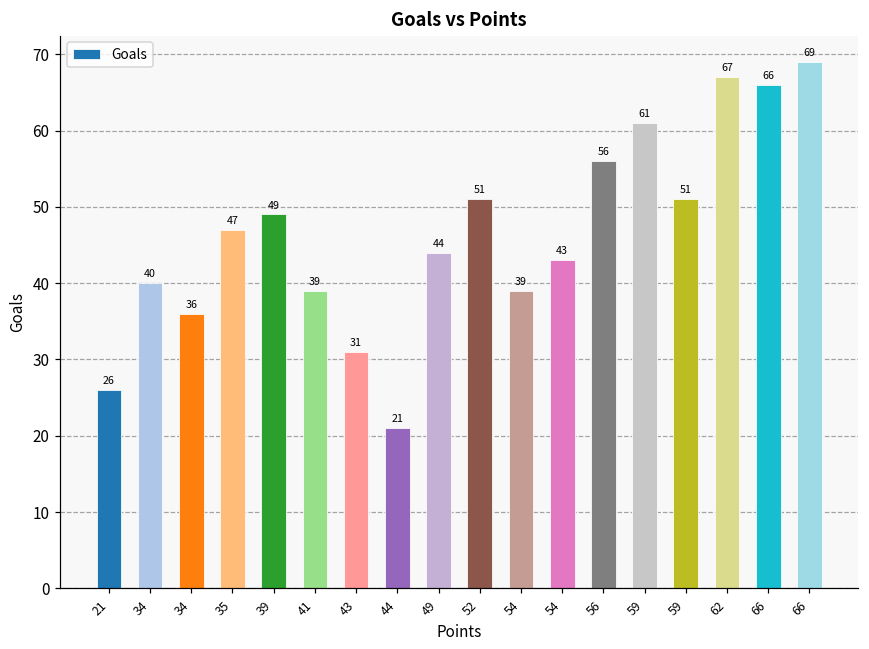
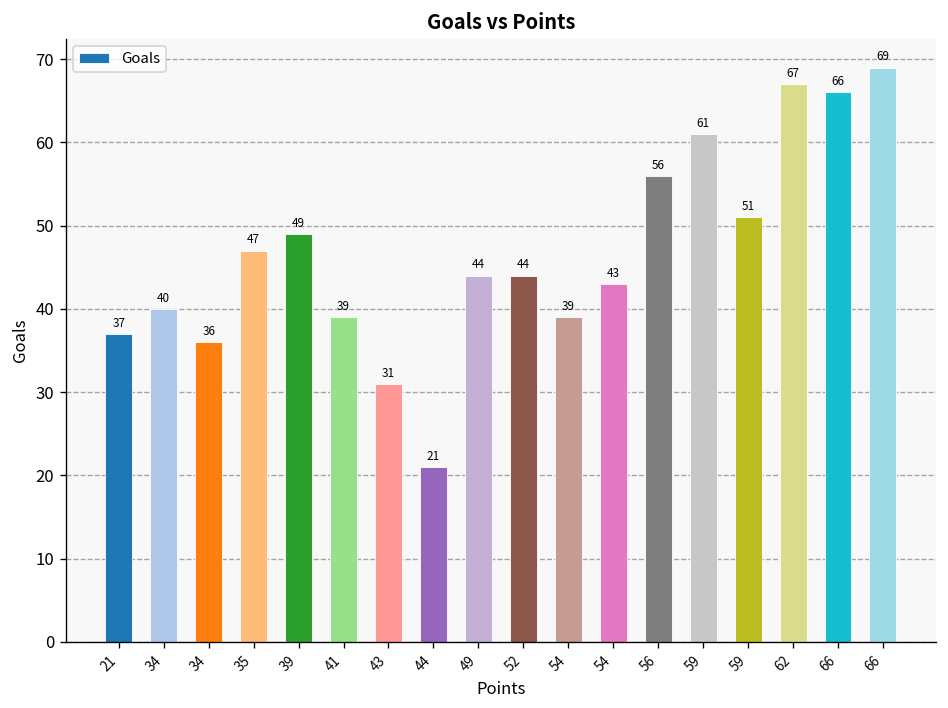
21: 26 -> 37
52: 51 -> 44
